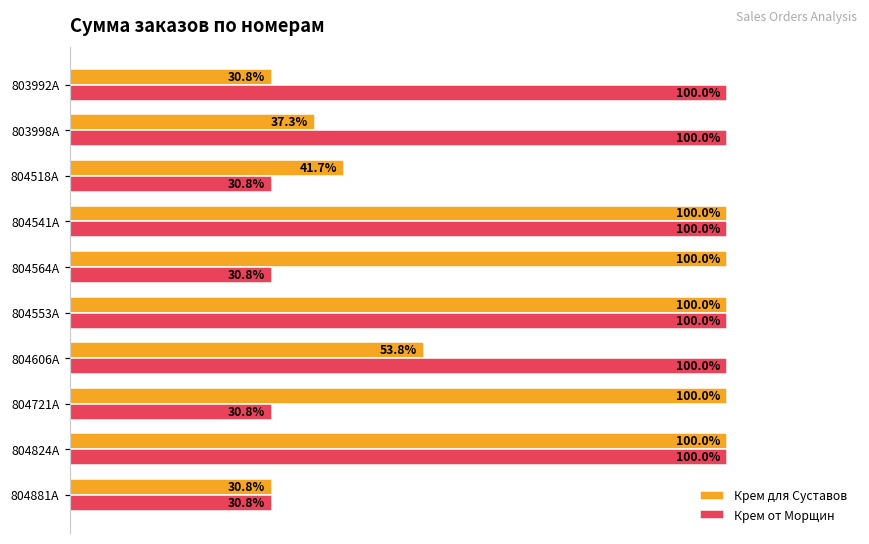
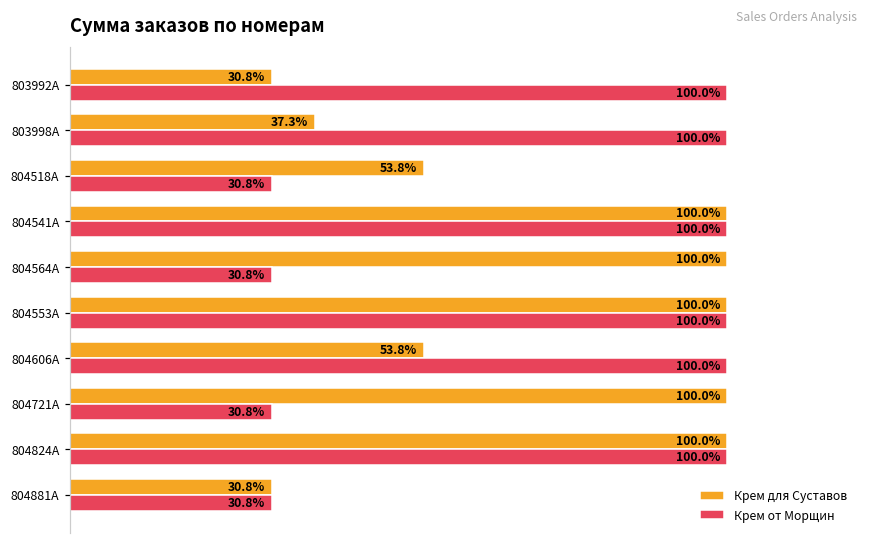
Крем для Суставов, 804518A: 41.7% -> 53.8%
